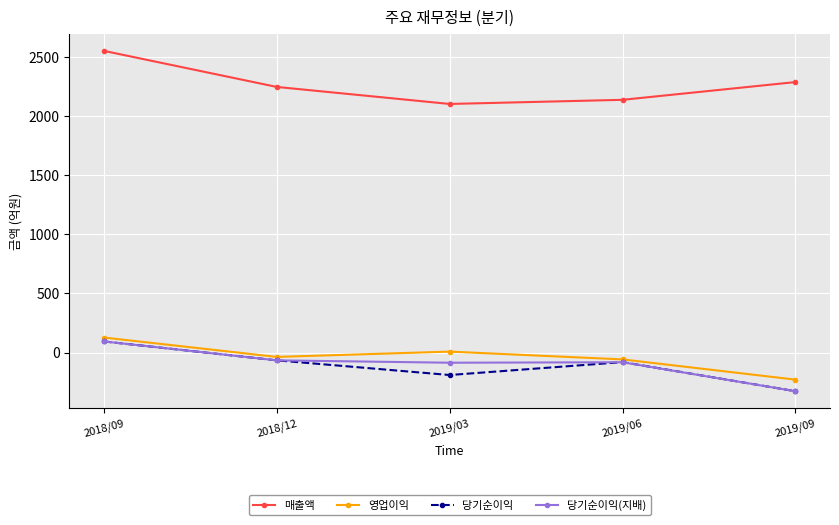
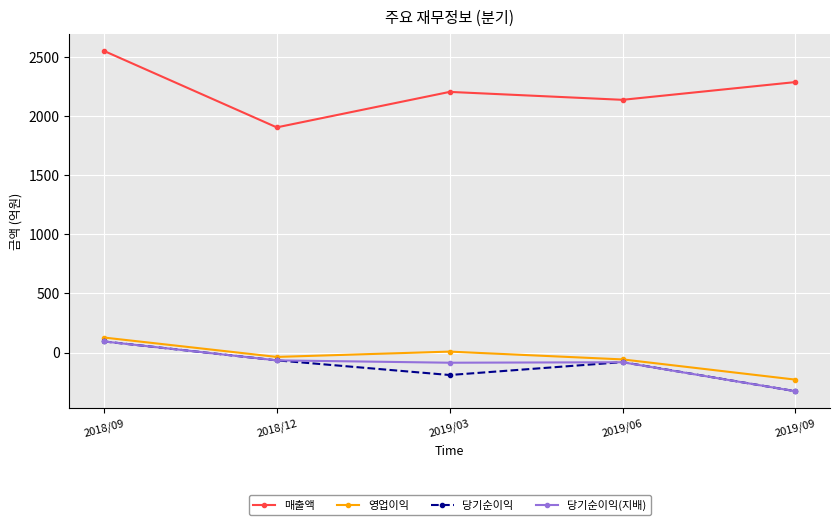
매출액, 2018/12: 2250 -> 1900
매출액, 2019/03: 2100 -> 2200
